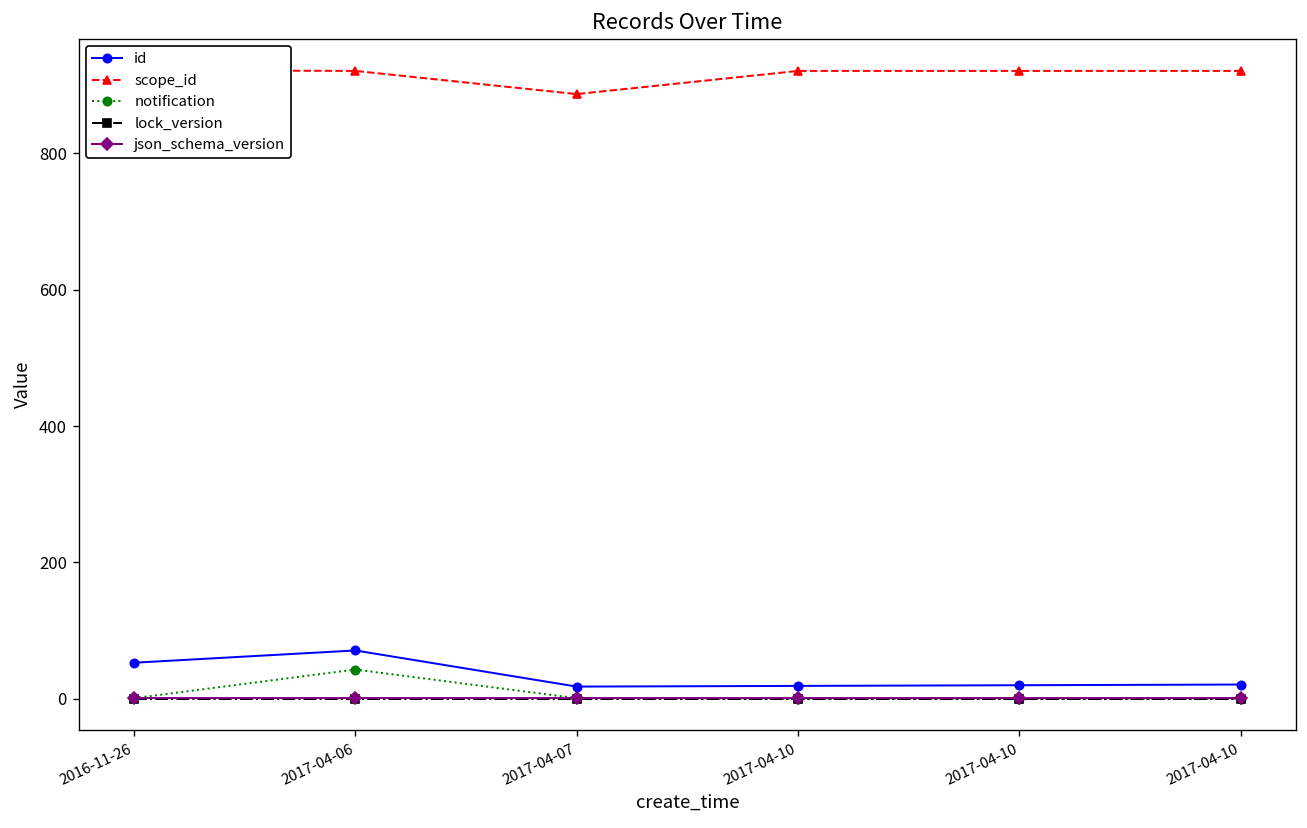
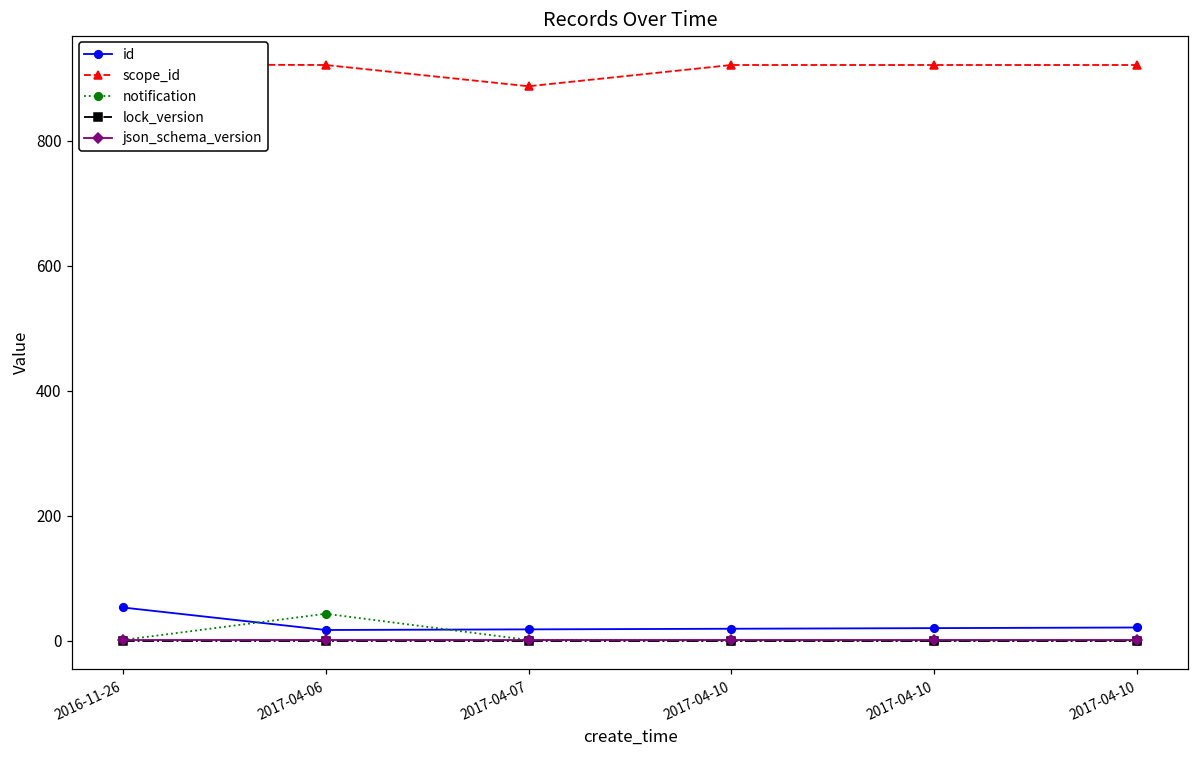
id, 2017-04-06: 70 -> 20
